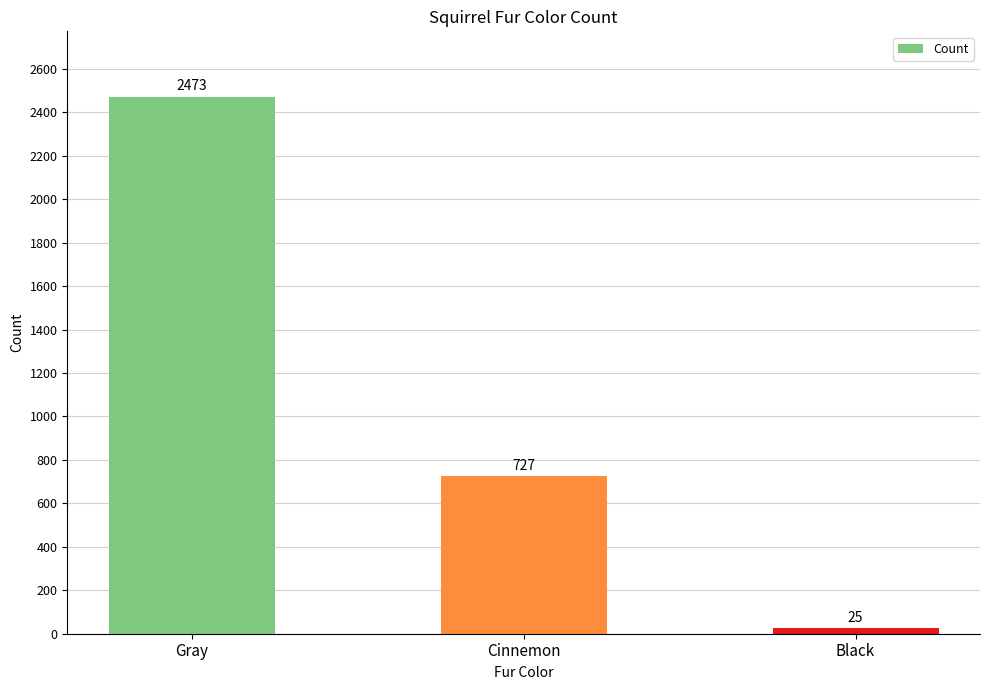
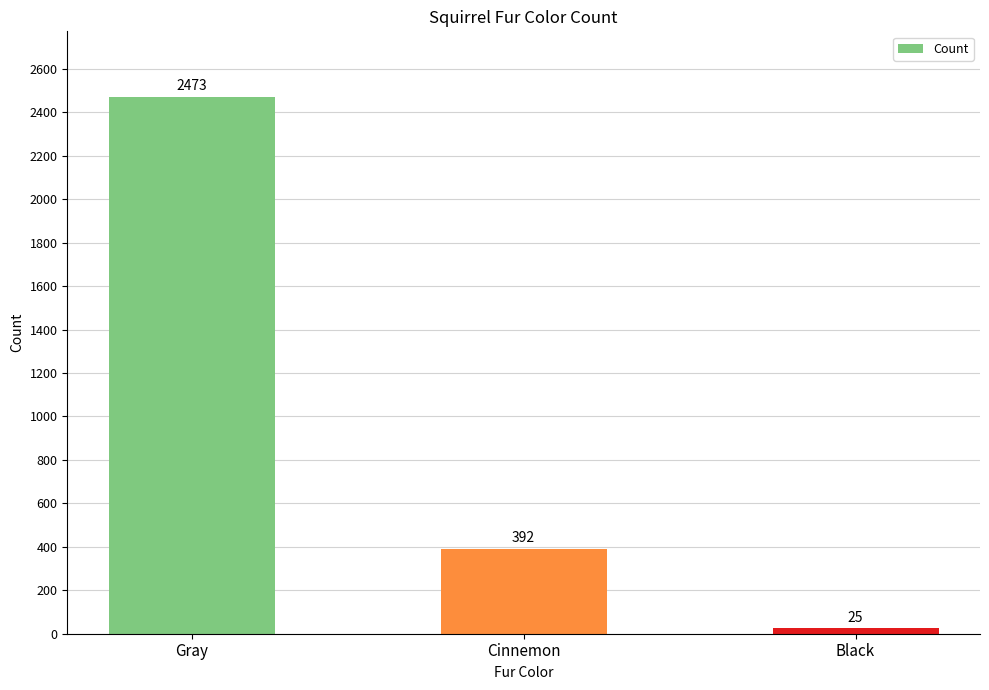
Cinnemon: 727 -> 392
